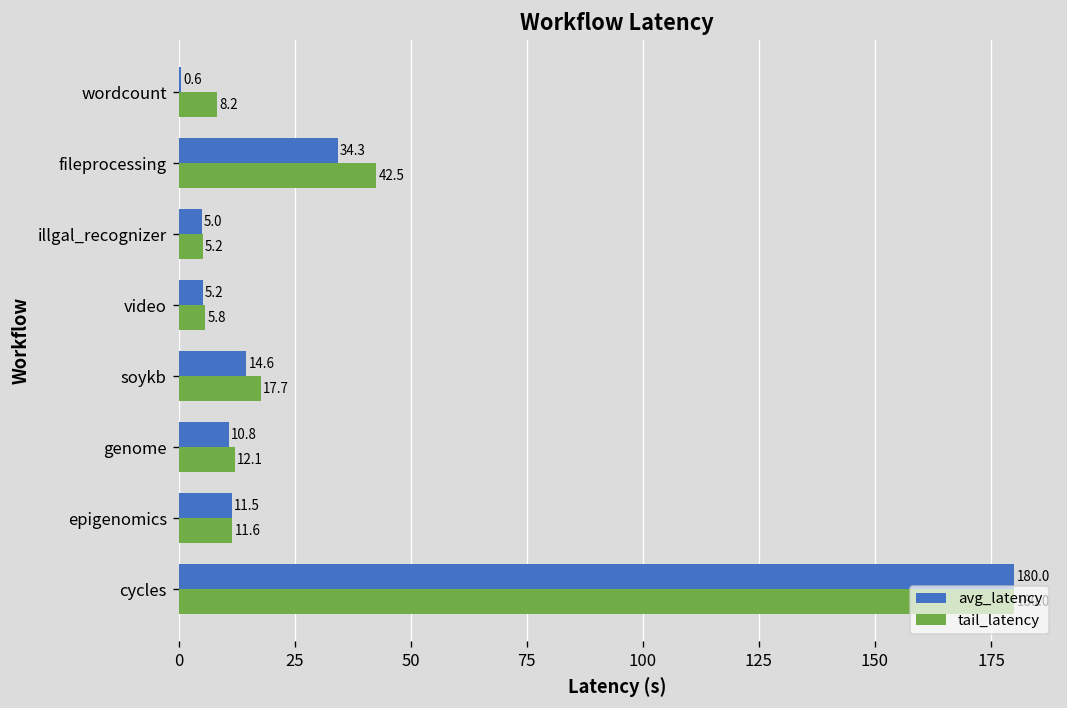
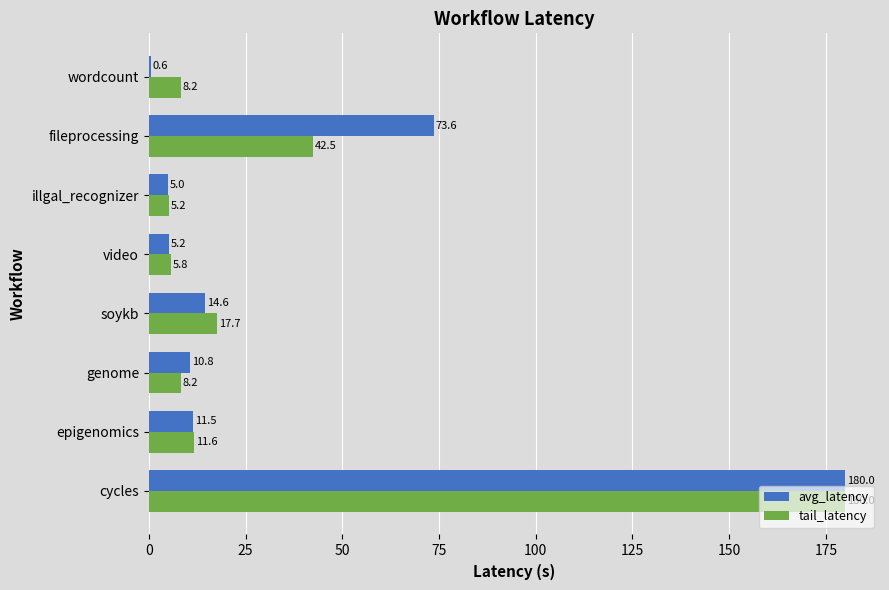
avg_latency, fileprocessing: 34.3 -> 73.6
tail_latency, genome: 12.1 -> 8.2
